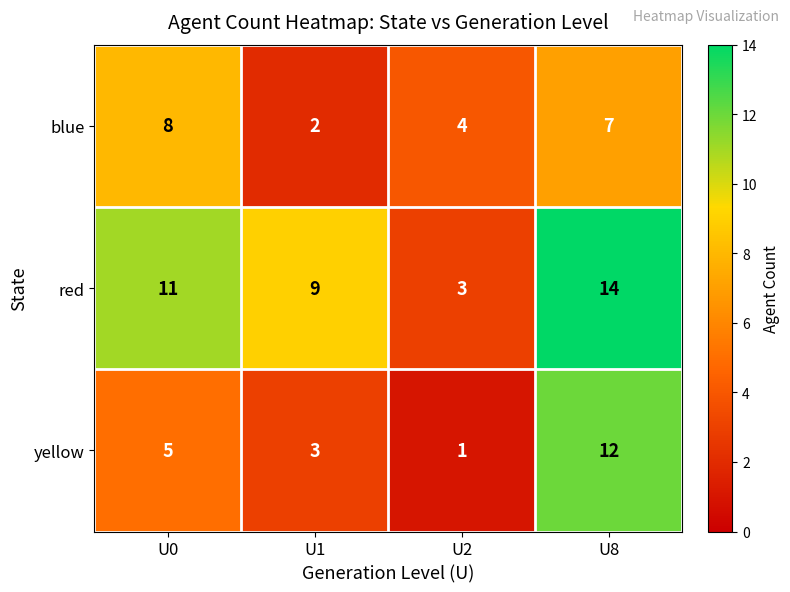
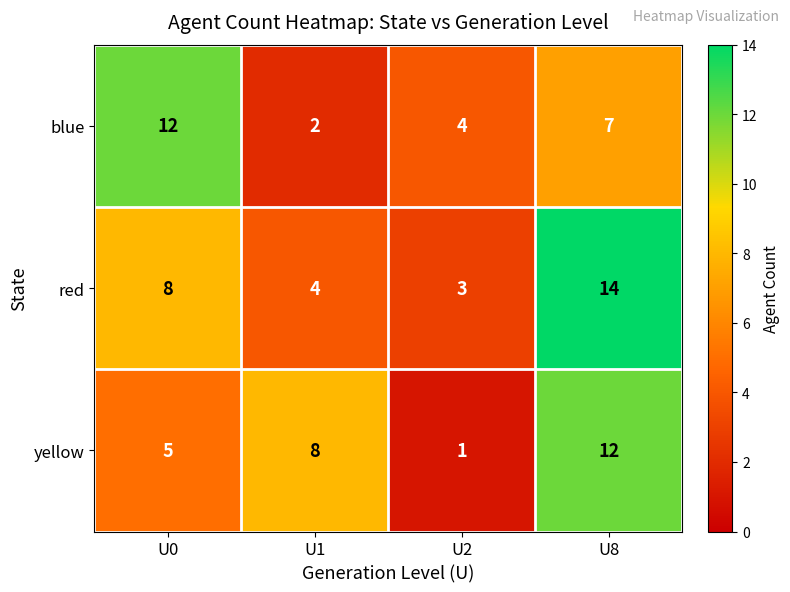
blue, U0: 8 -> 12
red, U0: 11 -> 8
red, U1: 9 -> 4
yellow, U1: 3 -> 8
